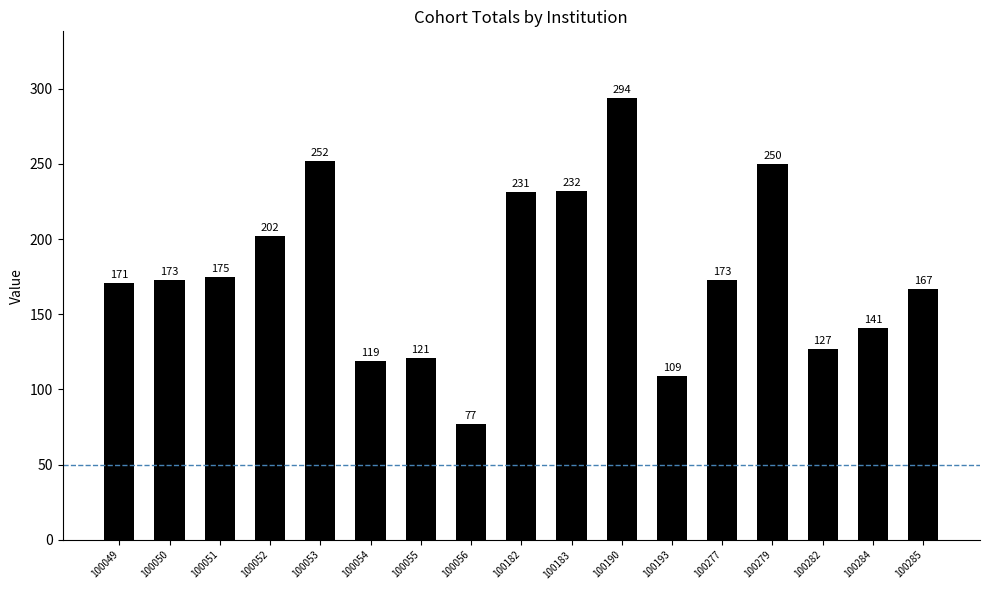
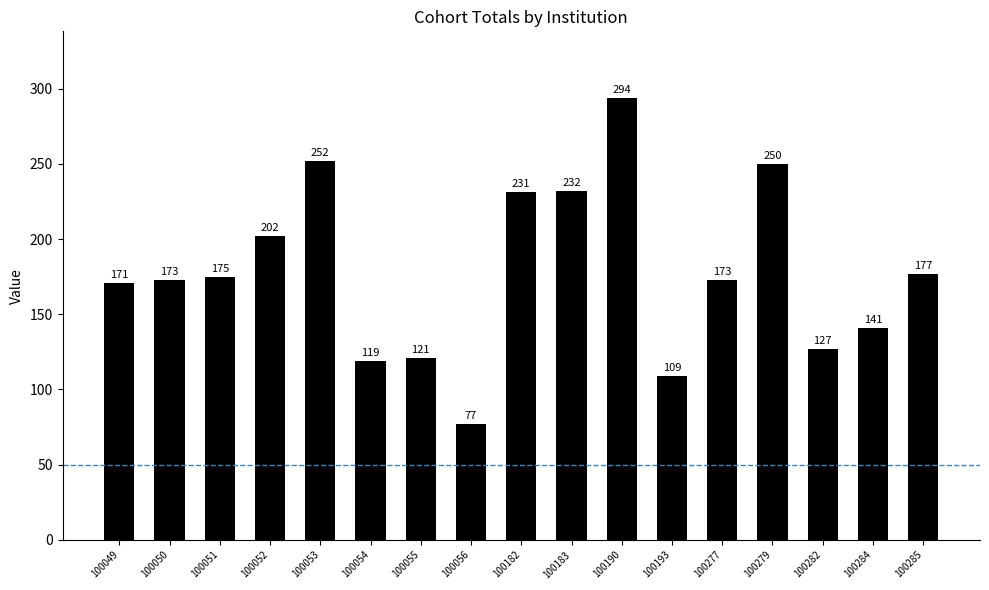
100285: 167 -> 177
